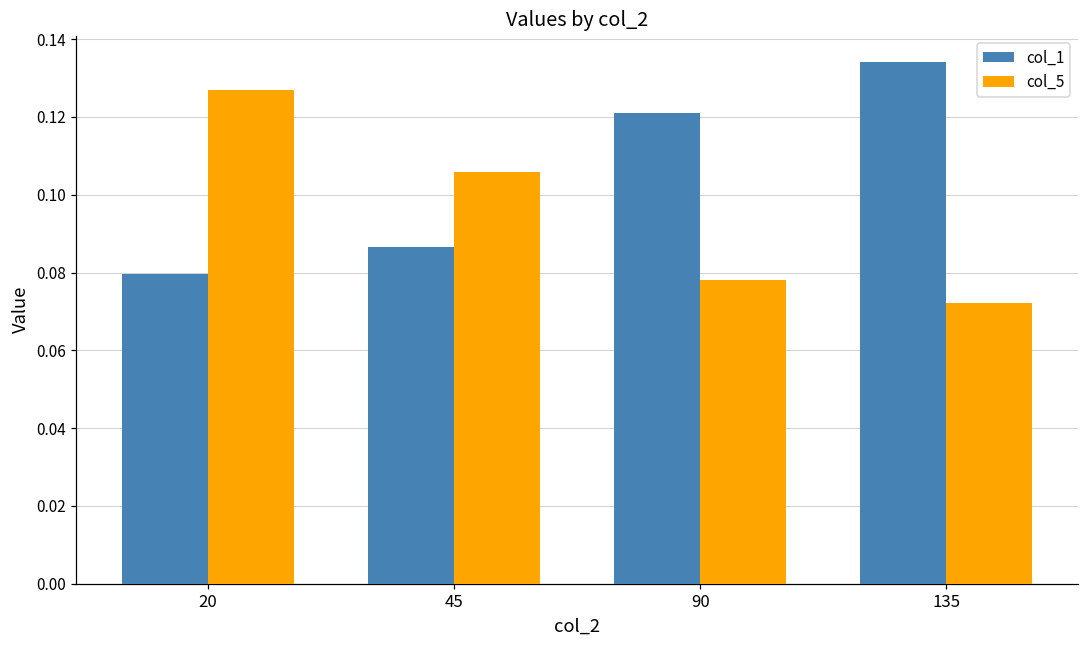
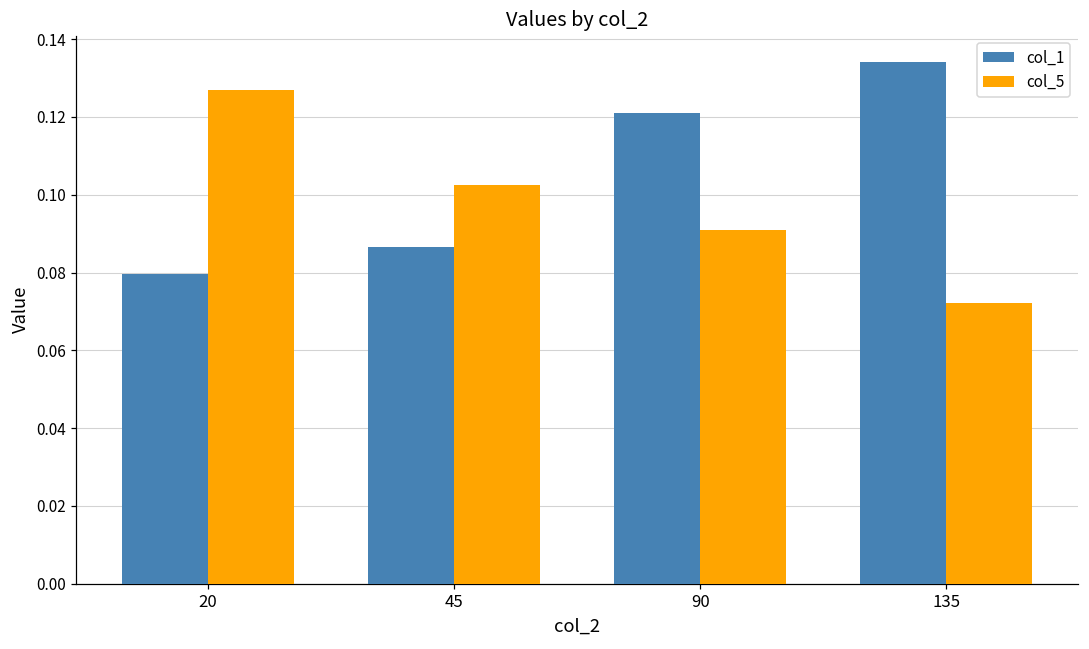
col_5, 45: 0.106 -> 0.102
col_5, 90: 0.078 -> 0.091
